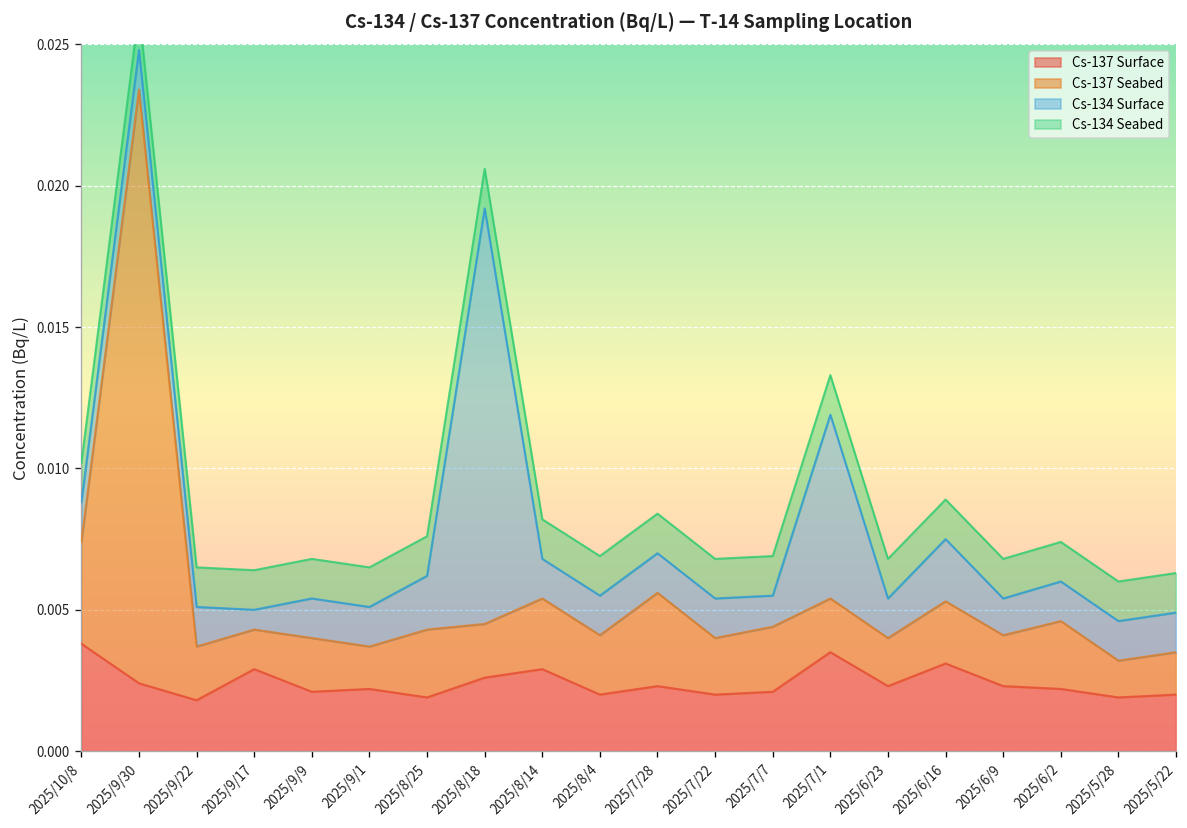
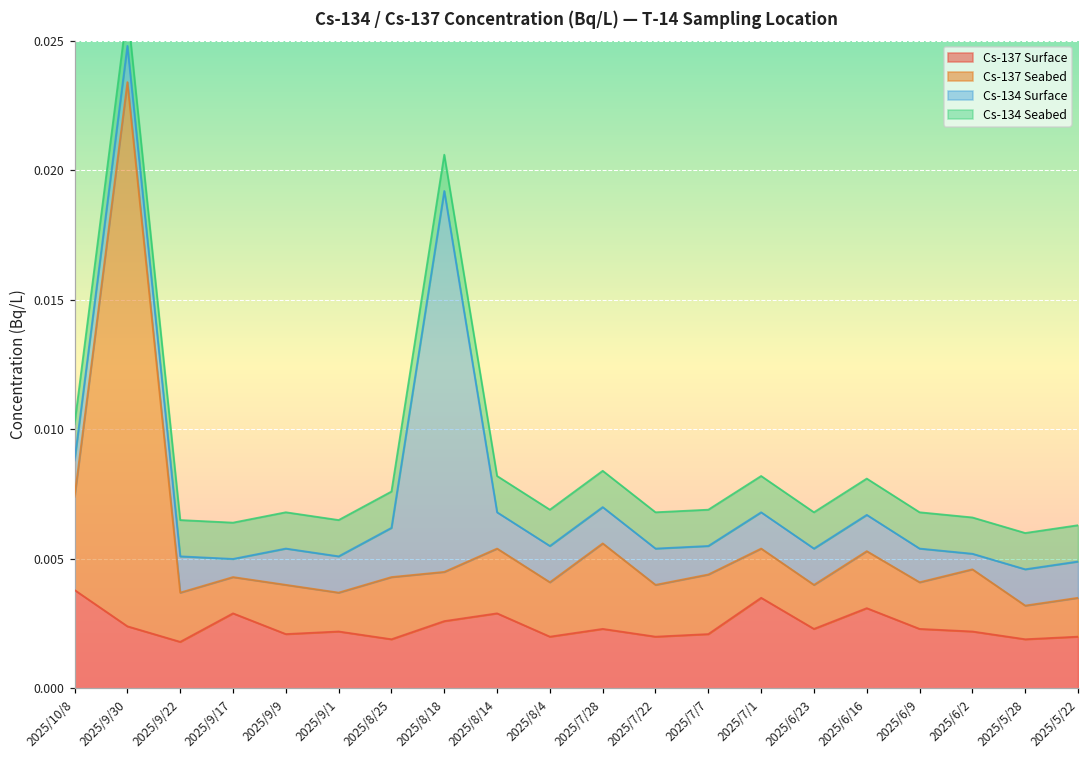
Cs-134 Surface, 2025/7/1: 0.0065 -> 0.0014
Cs-134 Surface, 2025/6/16: 0.0022 -> 0.0014
Cs-134 Surface, 2025/6/2: 0.0014 -> 0.0006
